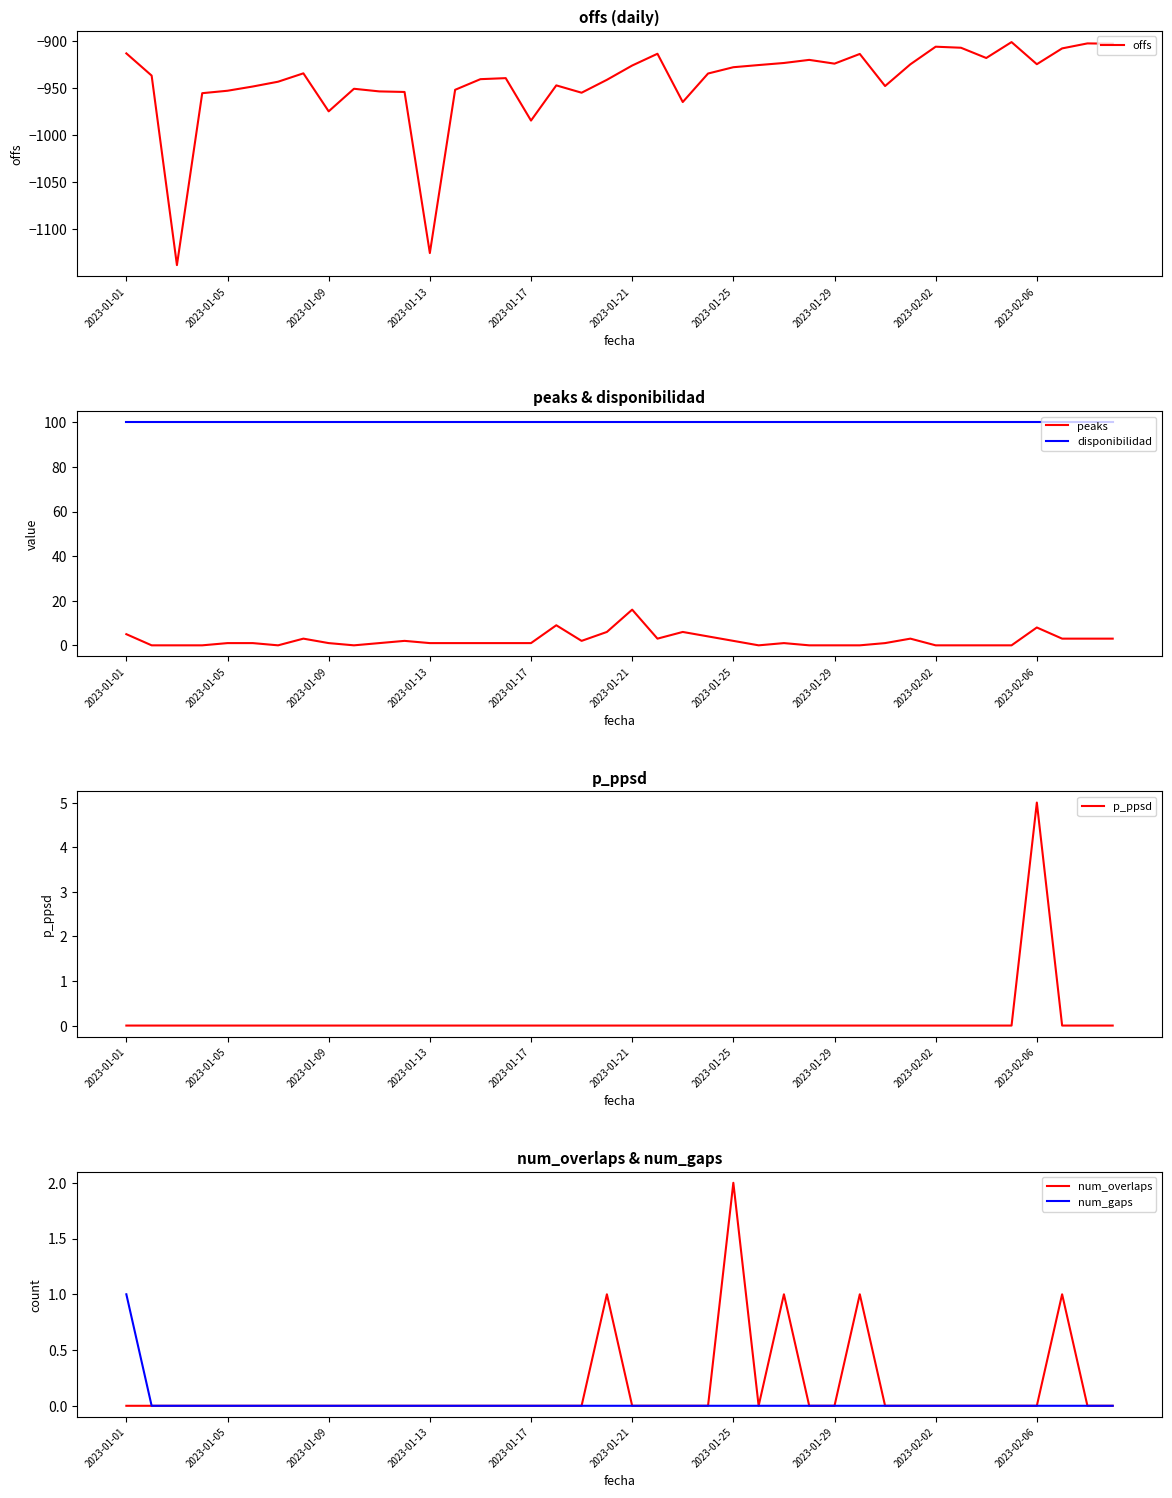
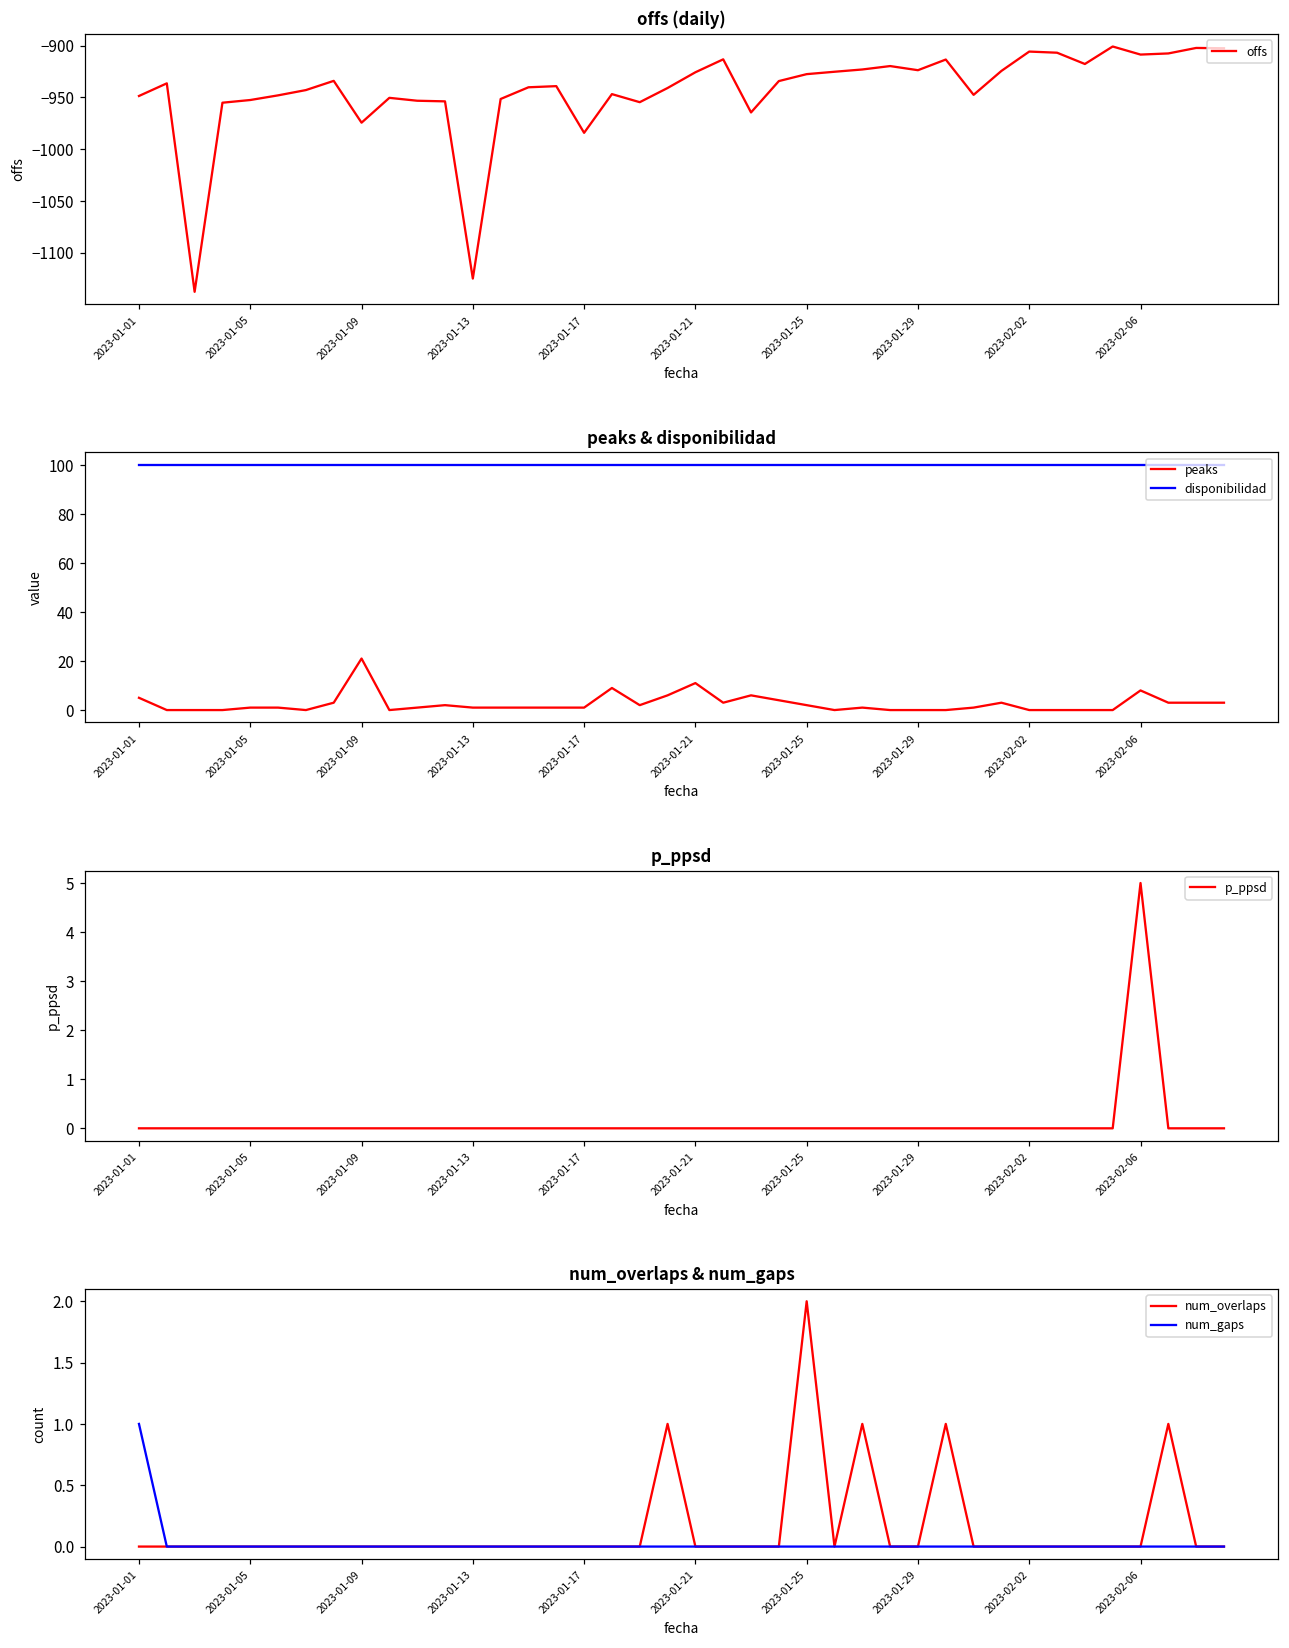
offs (daily), 2023-01-01: -910 -> -950
offs (daily), 2023-02-06: -920 -> -910
peaks & disponibilidad, peaks, 2023-01-09: 1 -> 21
peaks & disponibilidad, peaks, 2023-01-21: 16 -> 11
